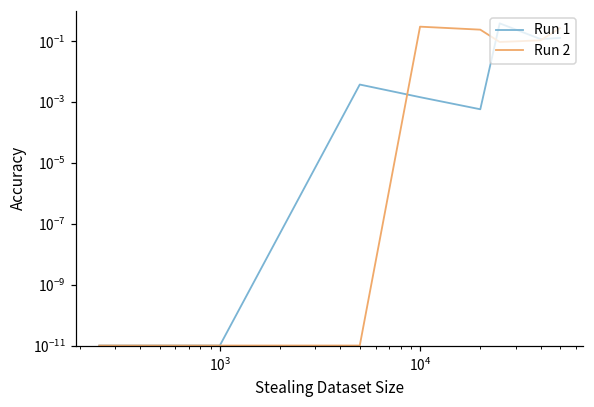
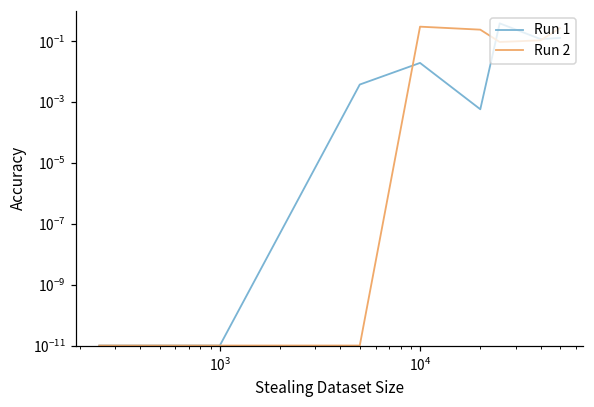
Run 1, 10^4: 0.001 -> 0.02
